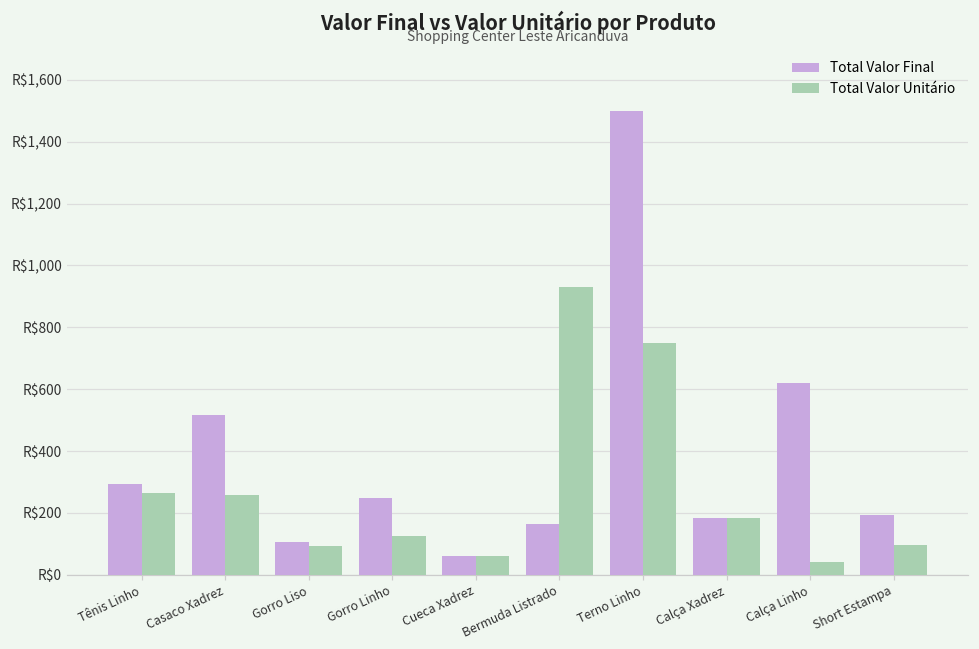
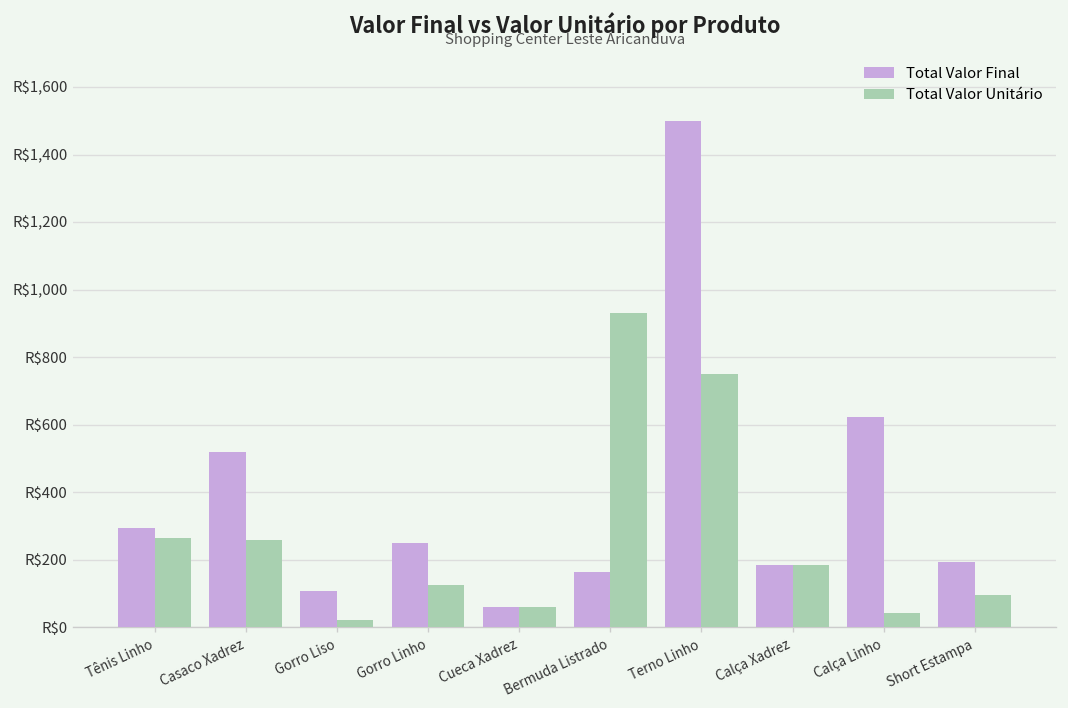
Total Valor Unitário, Gorro Liso: R$90 -> R$20
